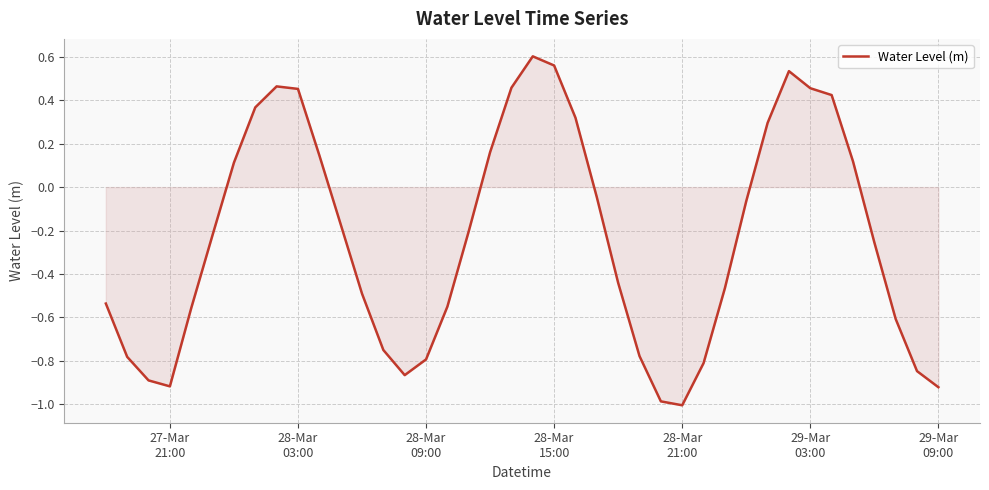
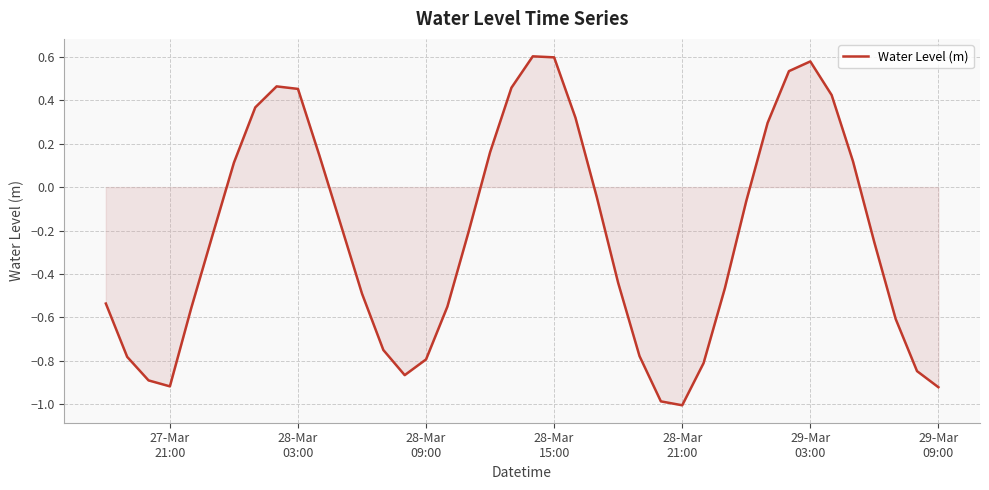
Water Level (m), 28-Mar 15:00: 0.56 -> 0.60
Water Level (m), 29-Mar 03:00: 0.46 -> 0.58
